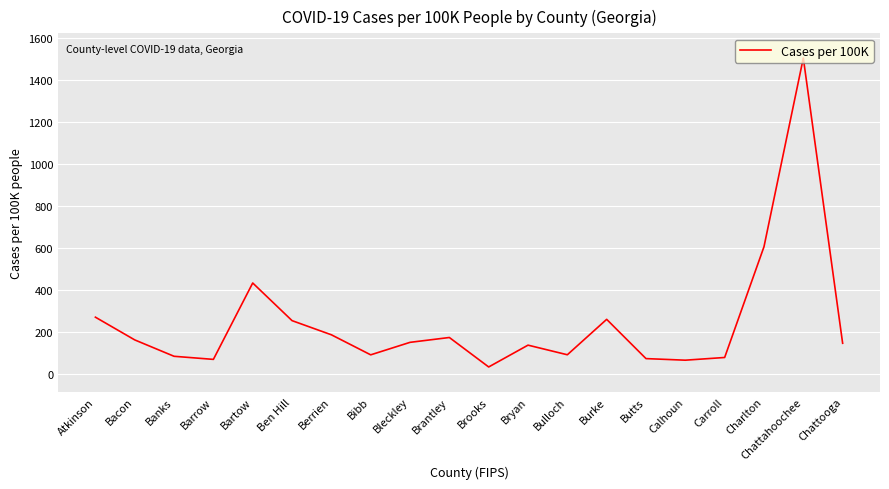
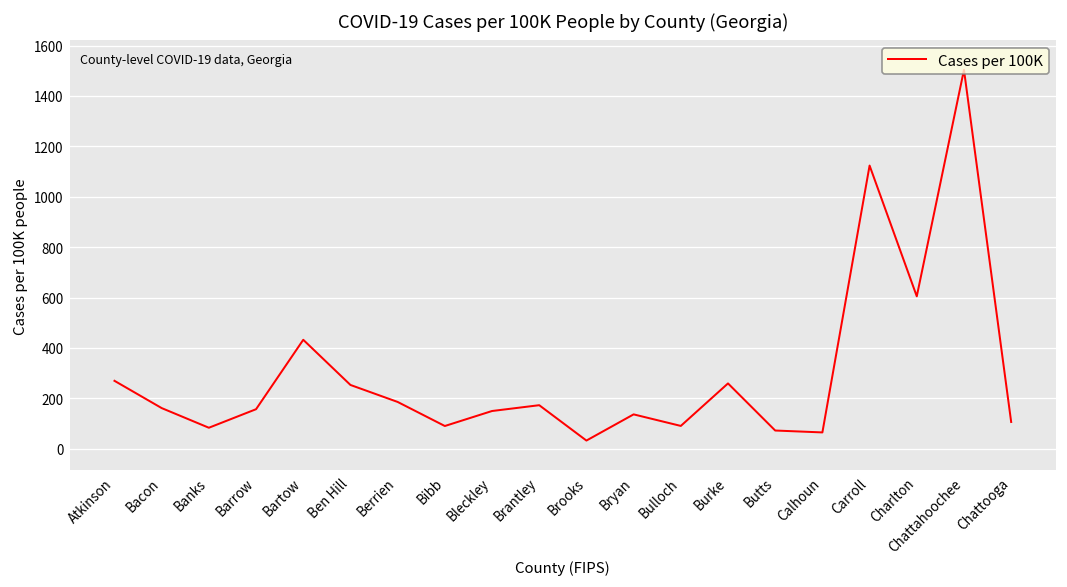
Barrow: 70 -> 160
Carroll: 80 -> 1120
Chattooga: 150 -> 110
